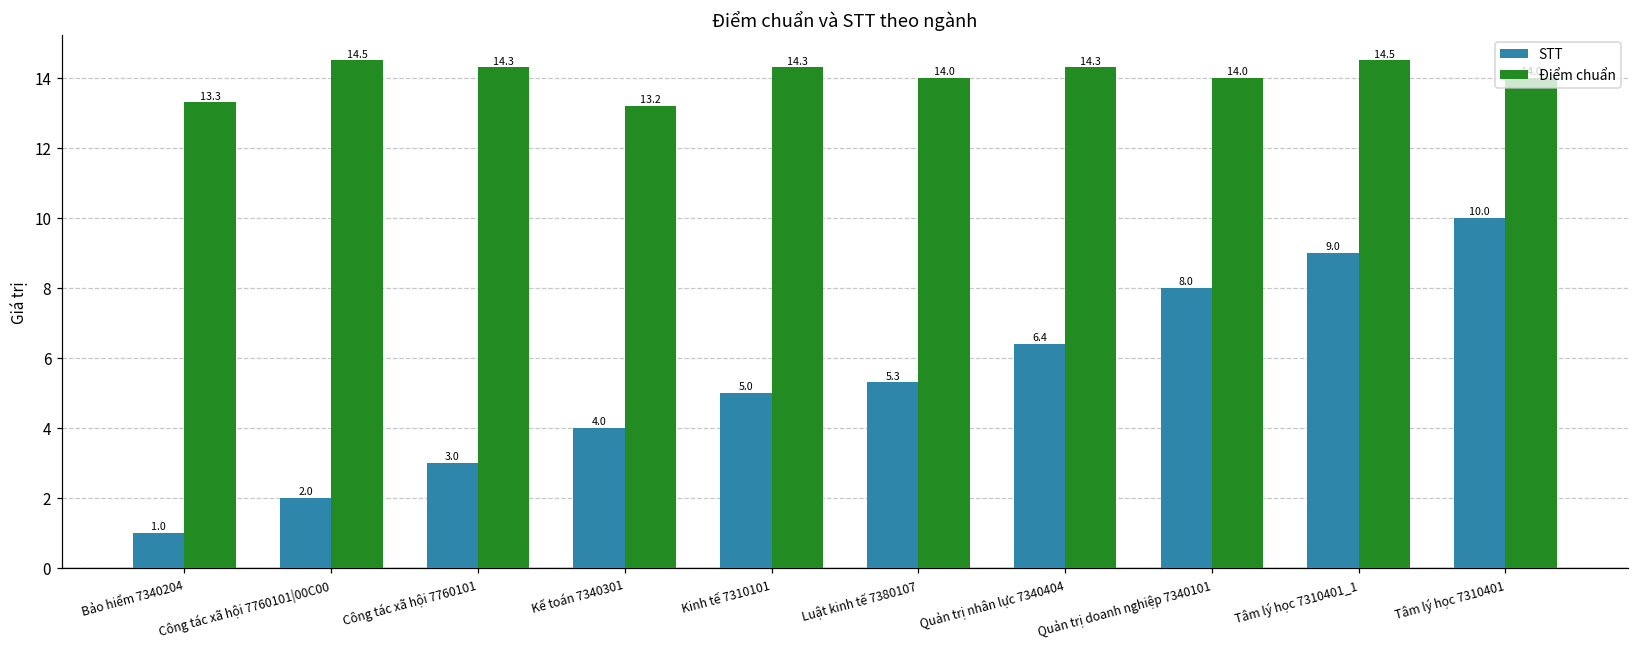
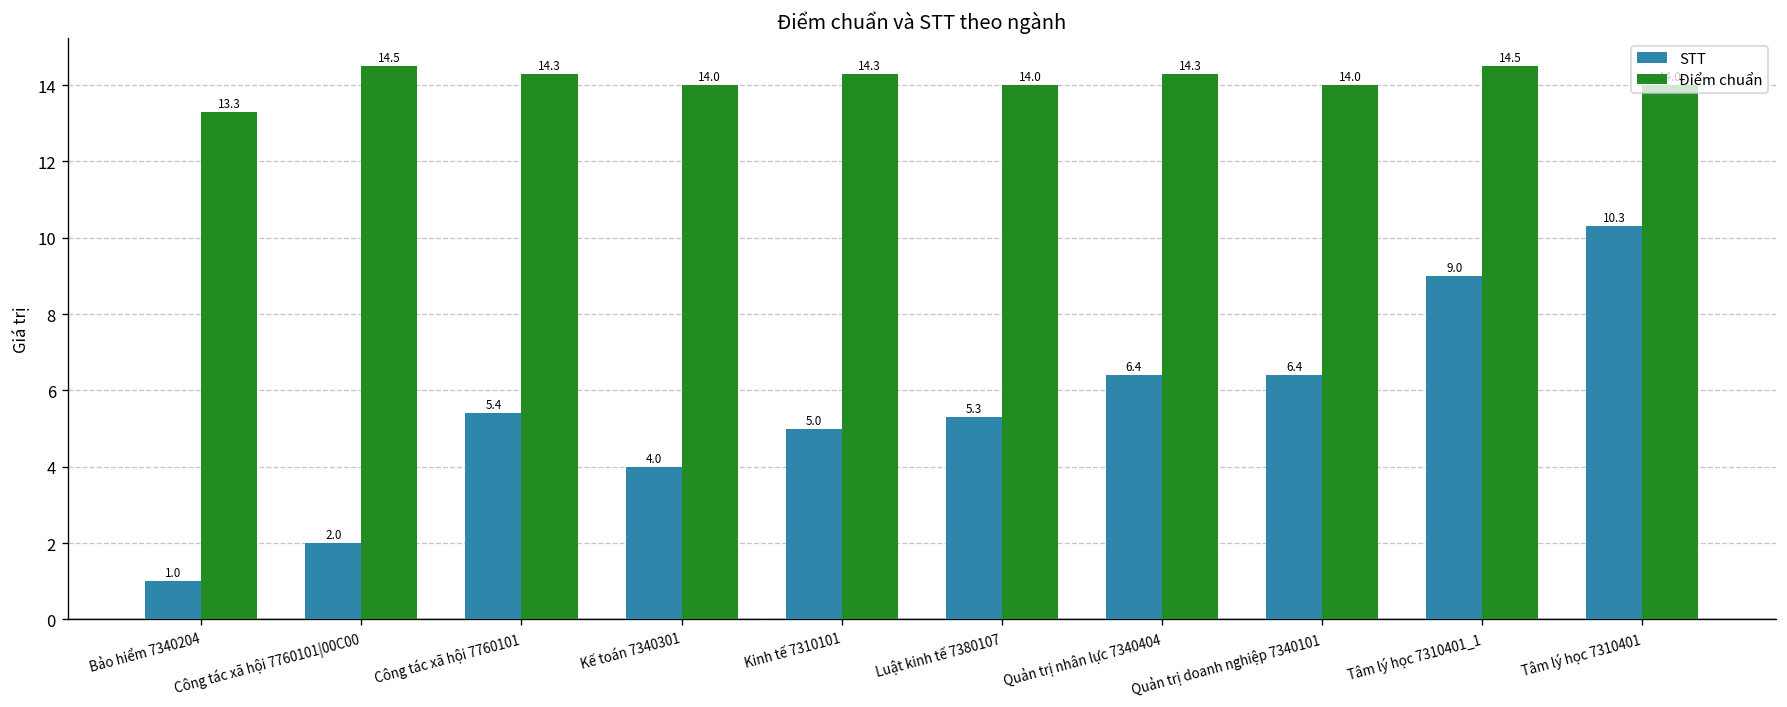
STT, Công tác xã hội 7760101: 3.0 -> 5.4
Điểm chuẩn, Kế toán 7340301: 13.2 -> 14.0
STT, Quản trị doanh nghiệp 7340101: 8.0 -> 6.4
STT, Tâm lý học 7310401: 10.0 -> 10.3
